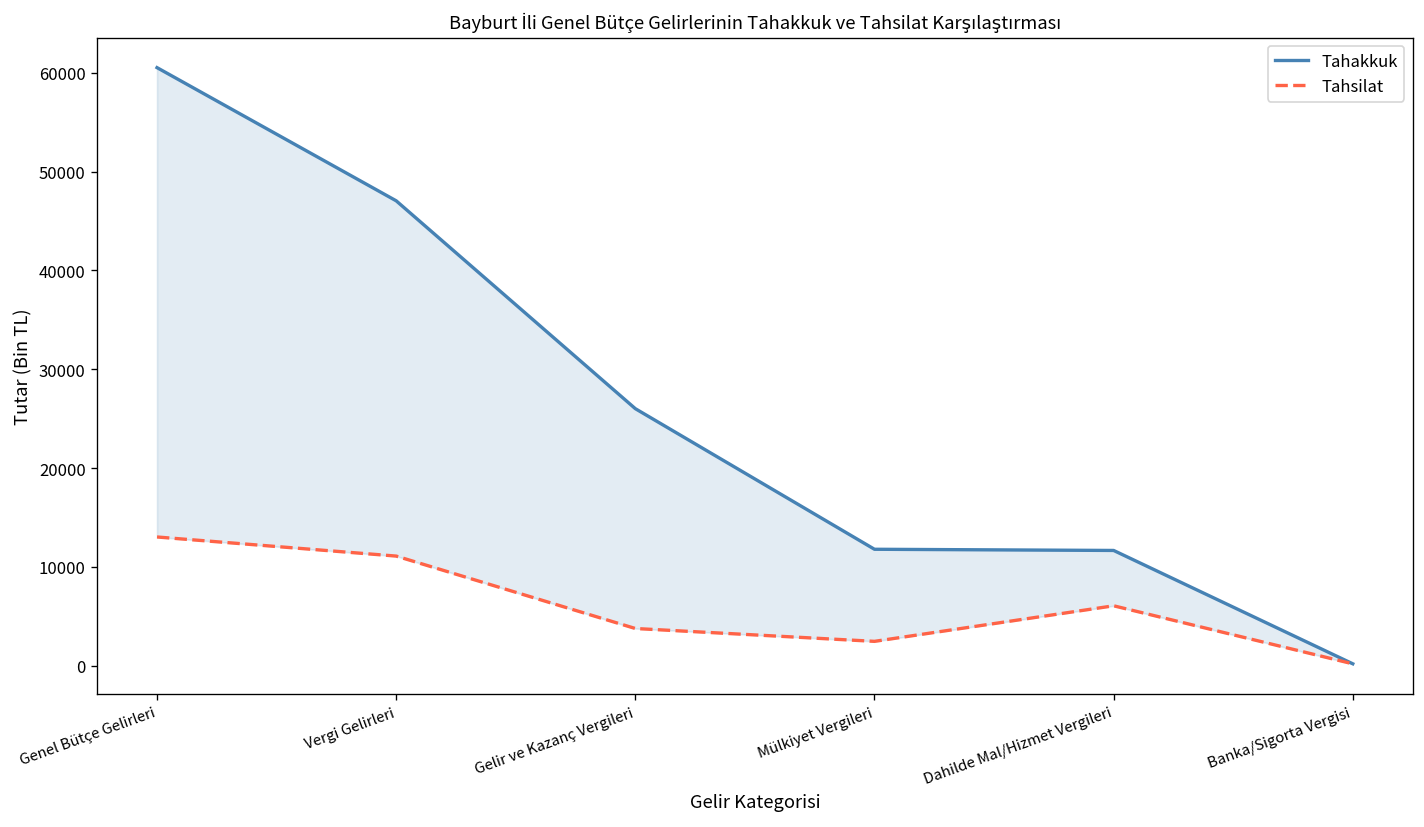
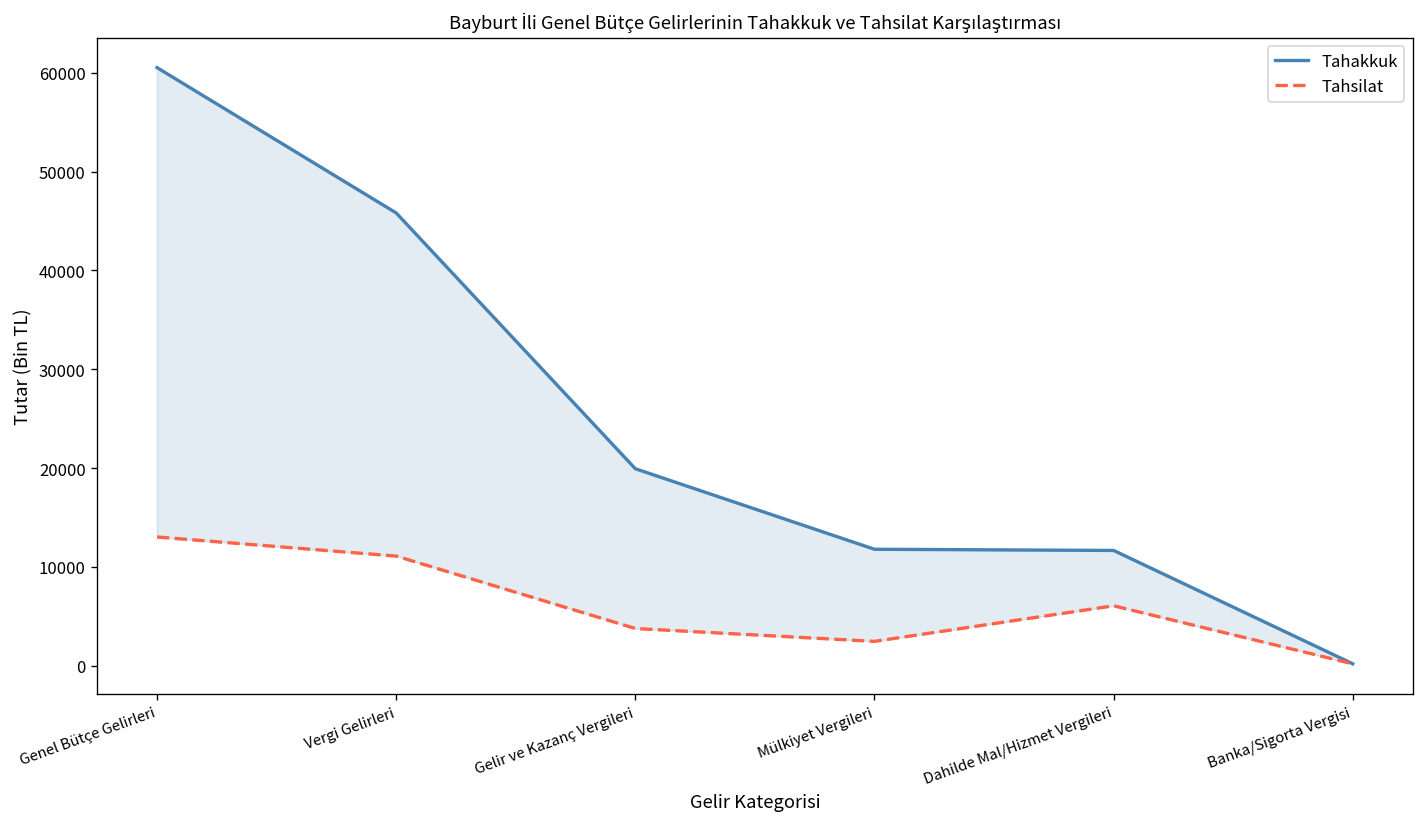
Tahakkuk, Vergi Gelirleri: 47000 -> 46000
Tahakkuk, Gelir ve Kazanç Vergileri: 26000 -> 20000
